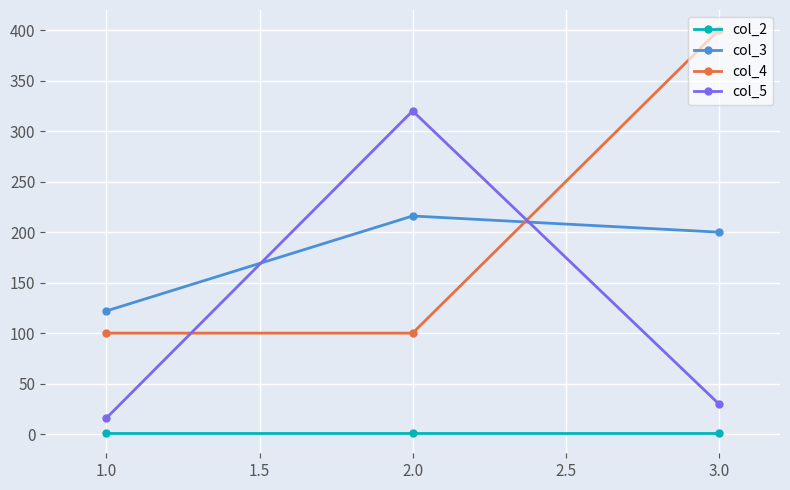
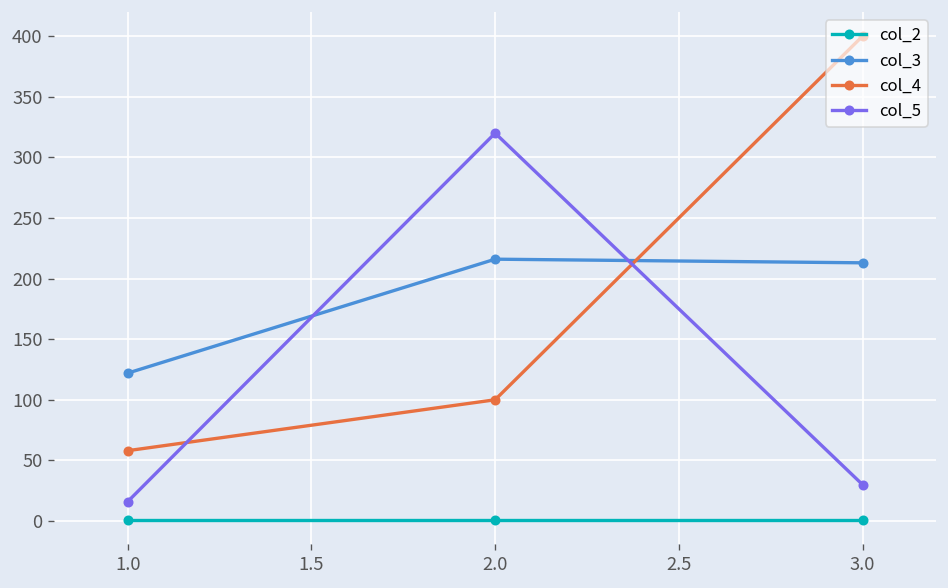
col_4, 1.0: 100 -> 58
col_3, 3.0: 200 -> 213
